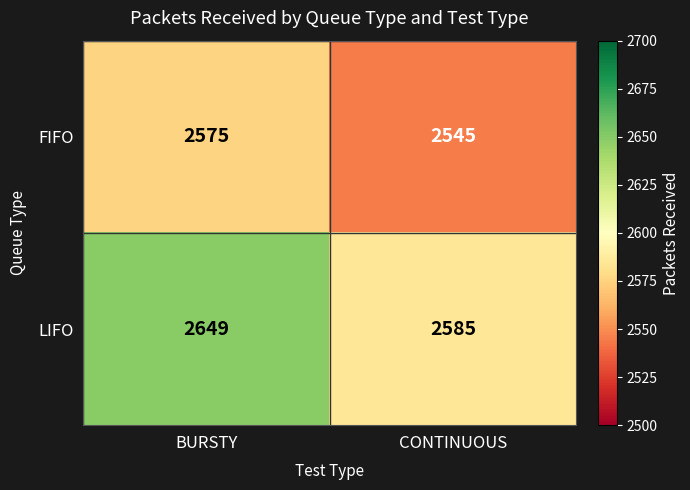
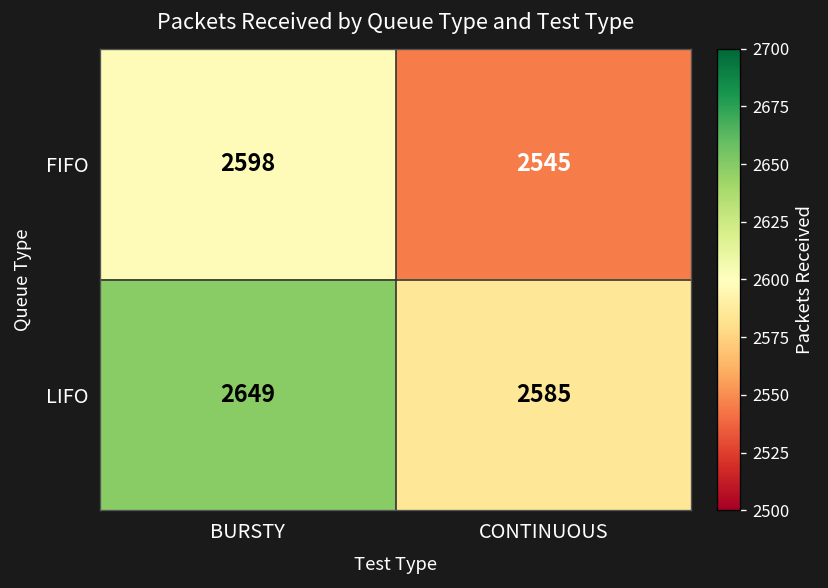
FIFO, BURSTY: 2575 -> 2598
